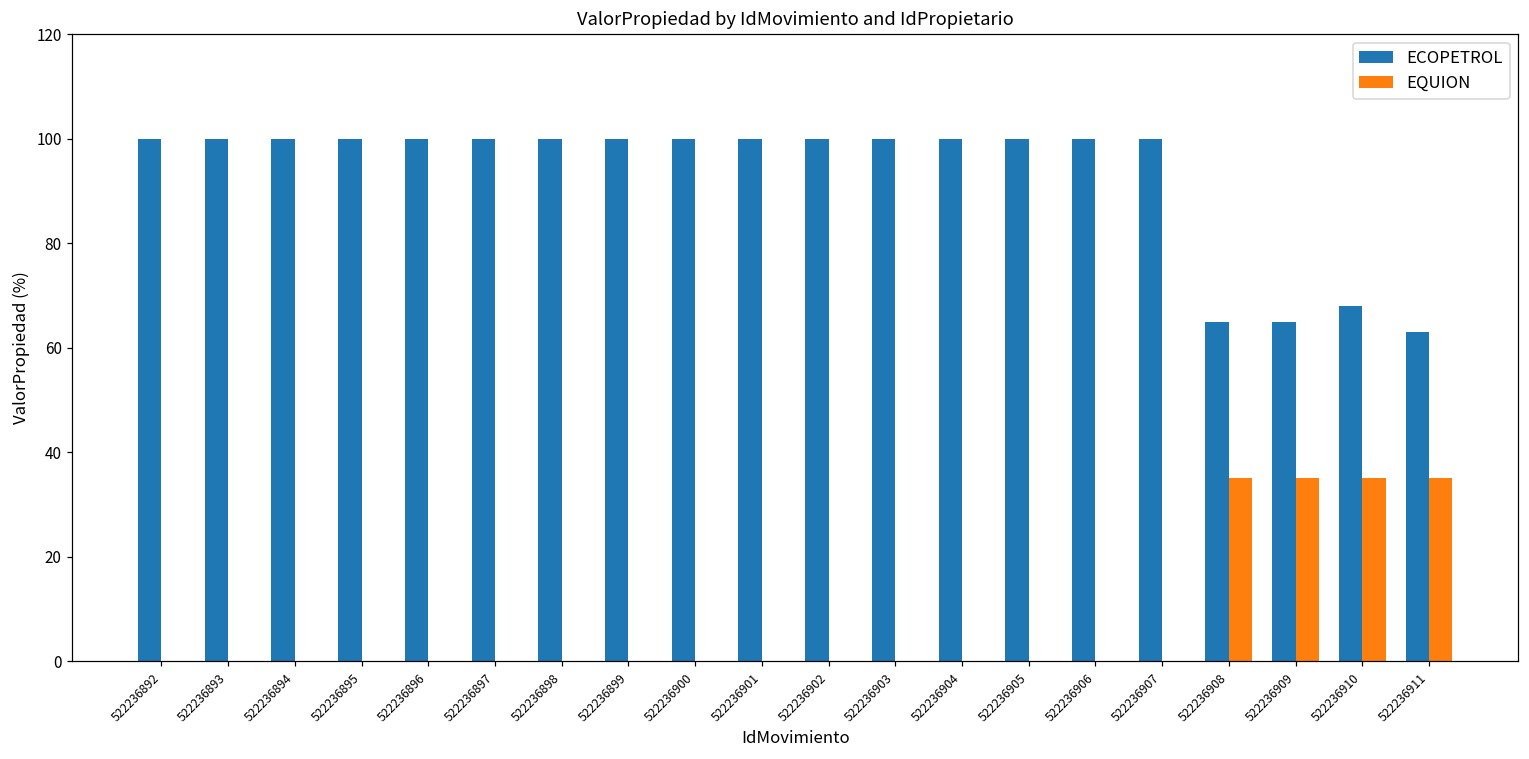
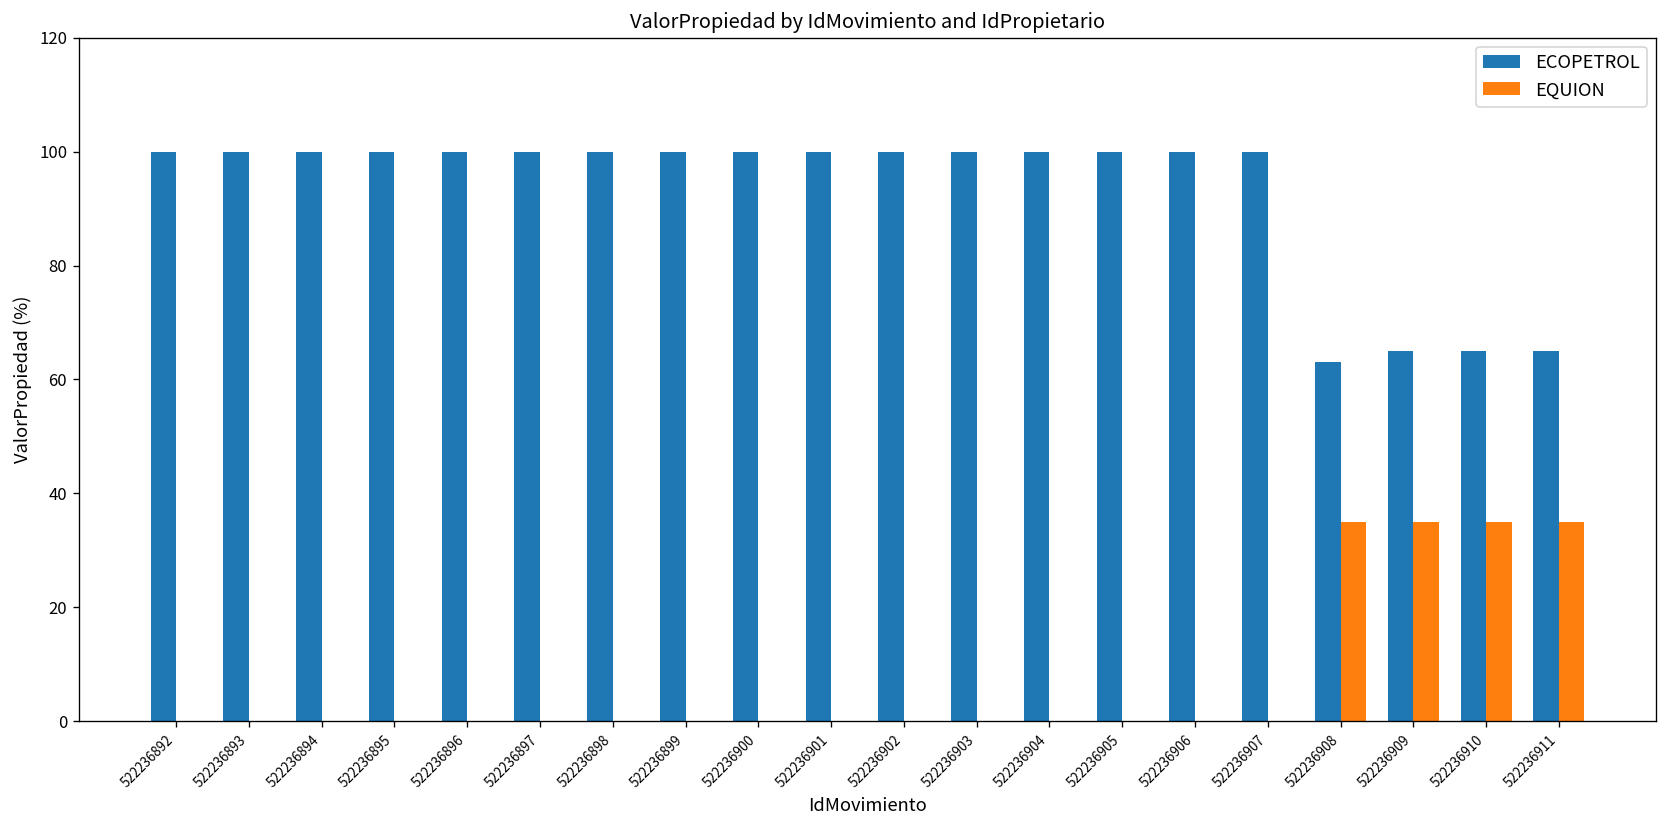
ECOPETROL, 522236908: 65 -> 63
ECOPETROL, 522236910: 68 -> 65
ECOPETROL, 522236911: 63 -> 65
